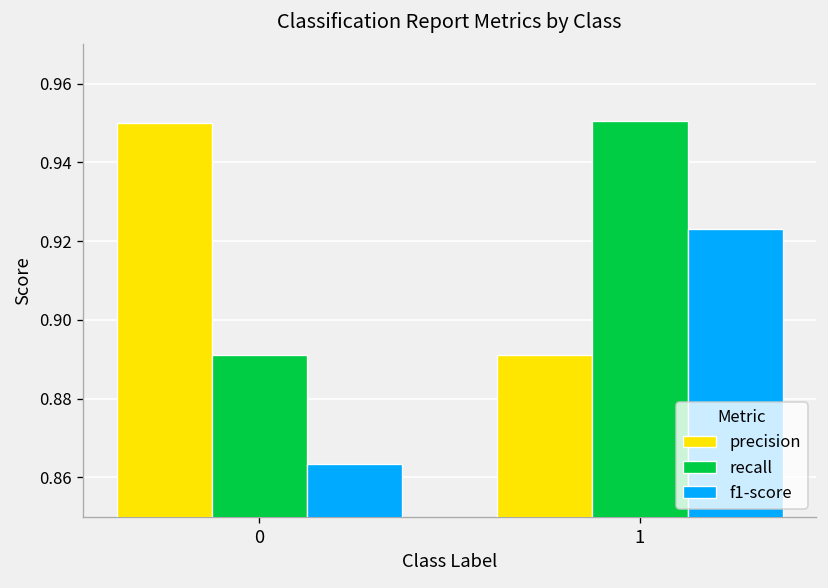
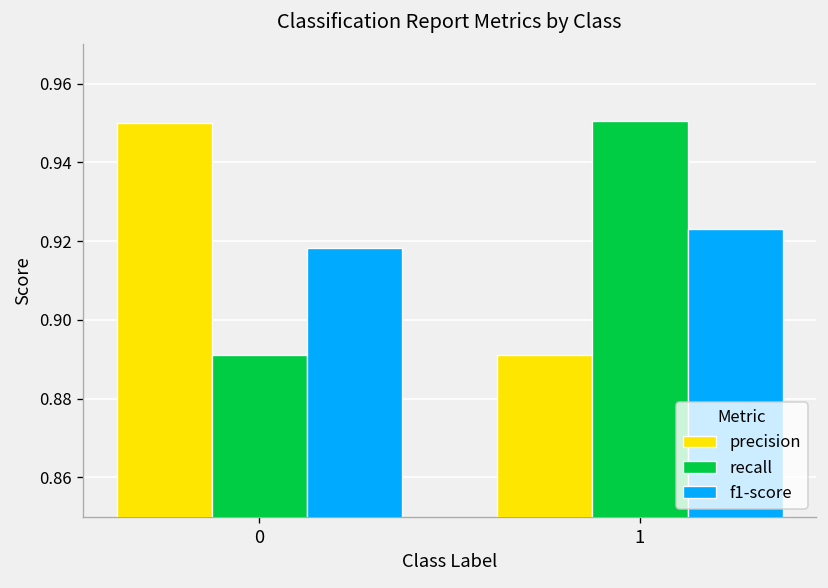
f1-score, 0: 0.864 -> 0.918
